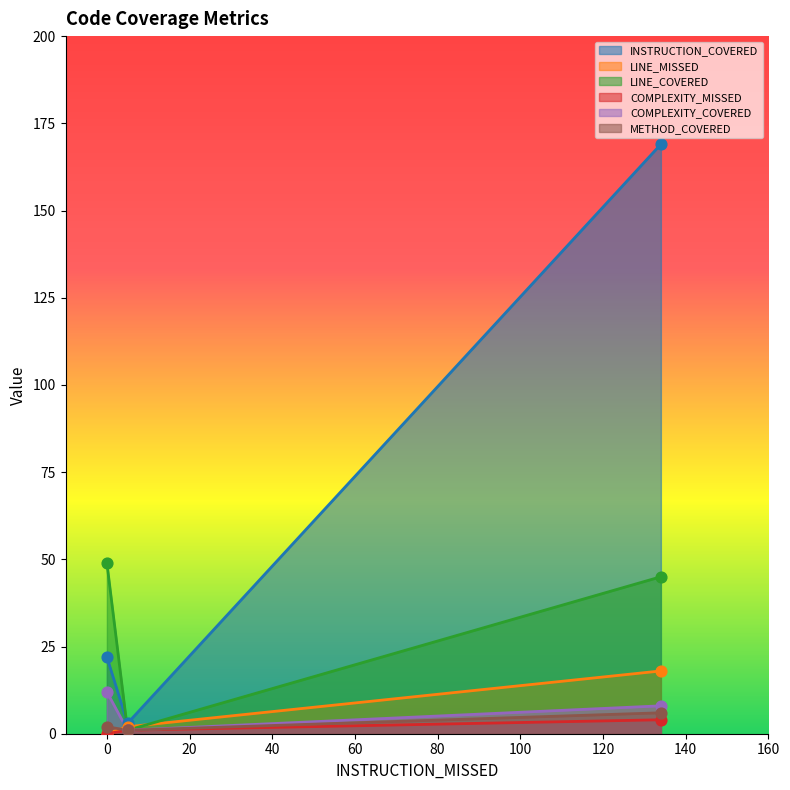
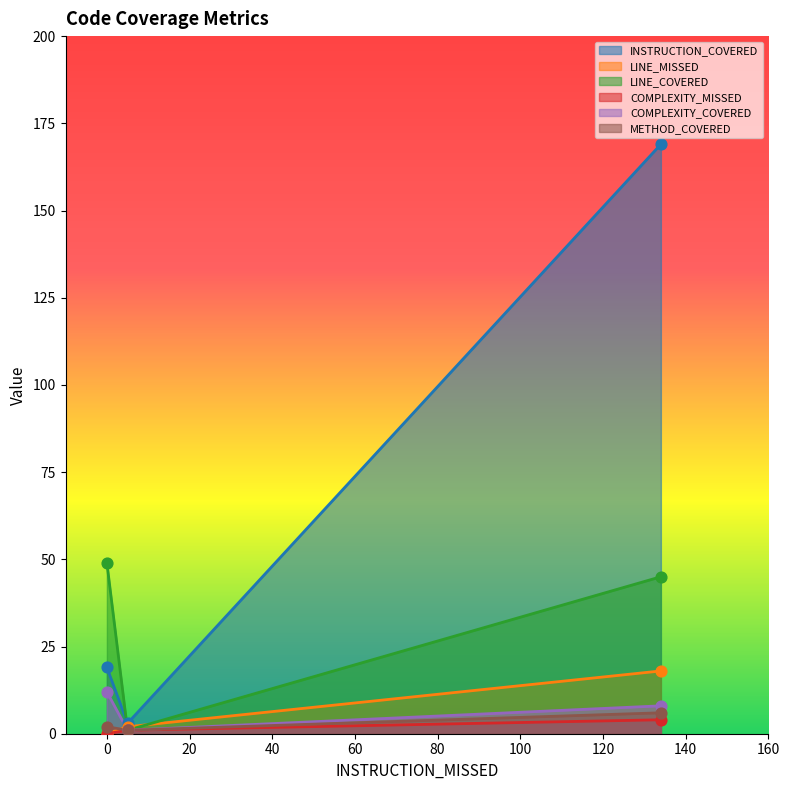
INSTRUCTION_COVERED, 0: 22 -> 19
